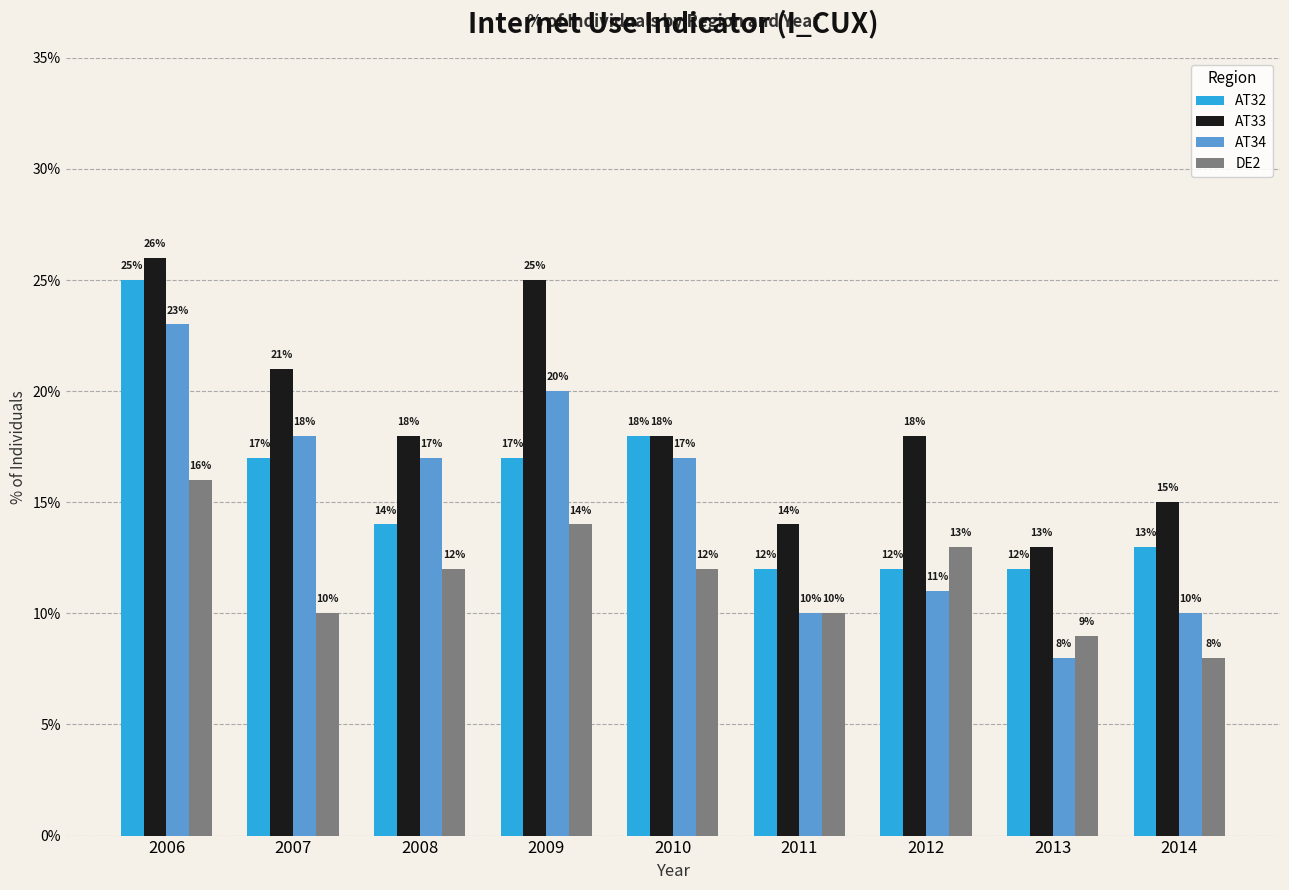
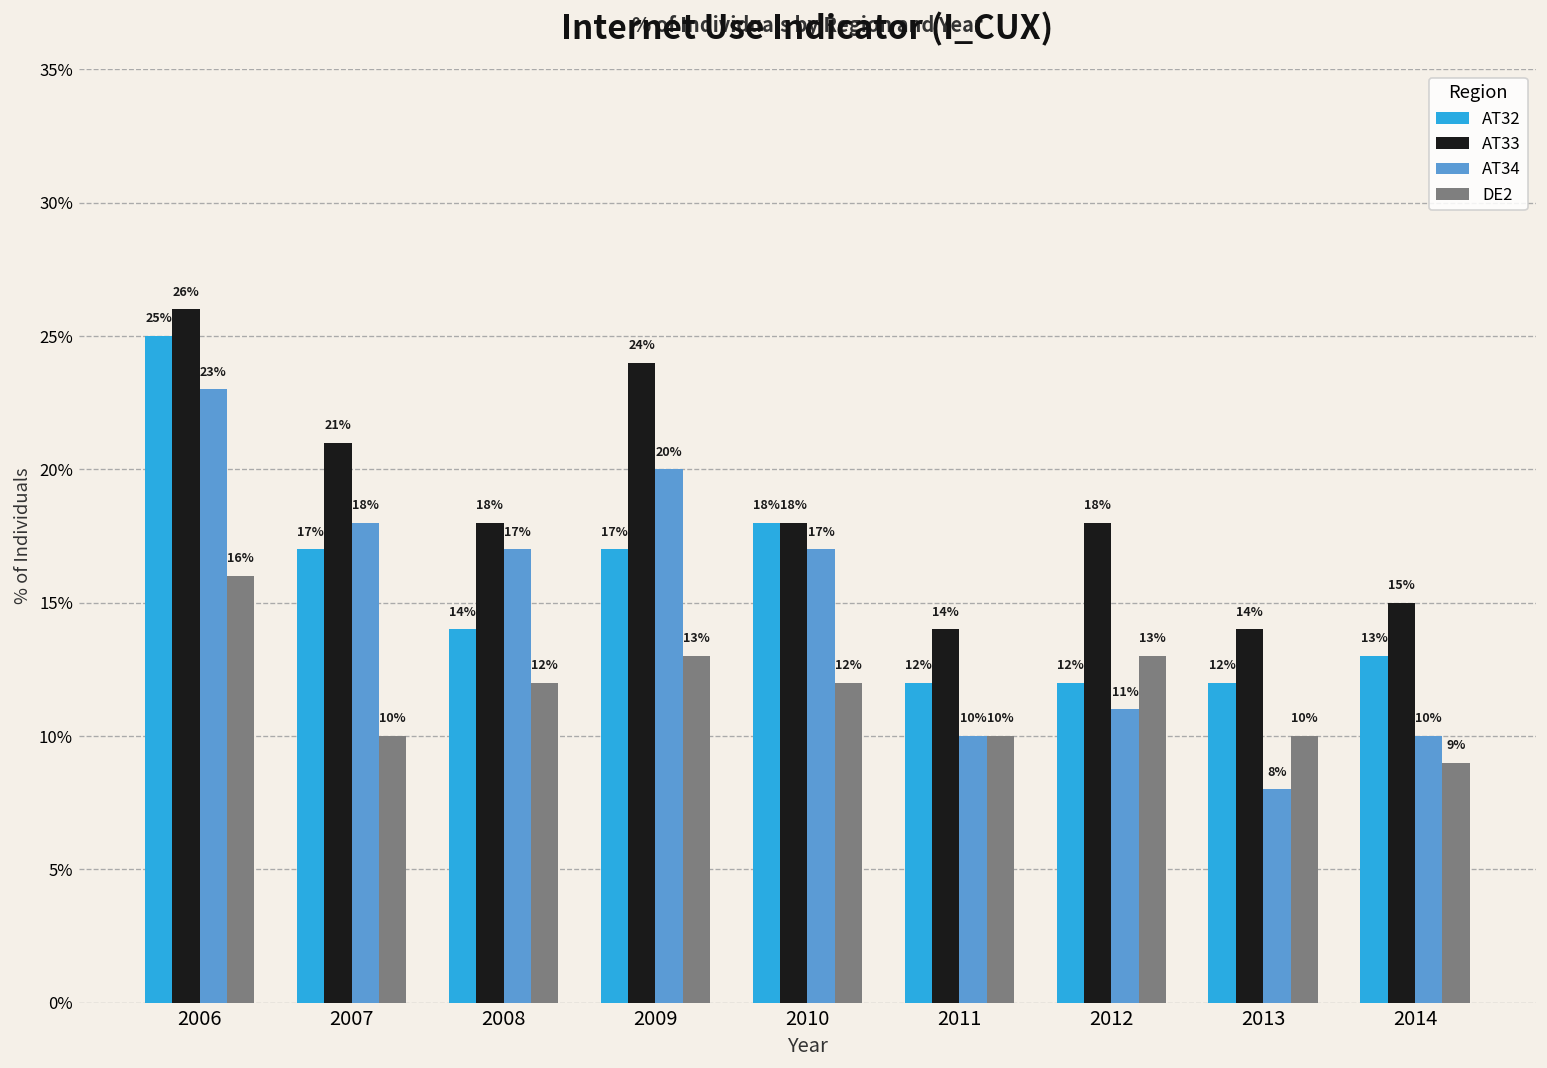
AT33, 2009: 25% -> 24%
DE2, 2009: 14% -> 13%
AT33, 2013: 13% -> 14%
DE2, 2013: 9% -> 10%
DE2, 2014: 8% -> 9%
